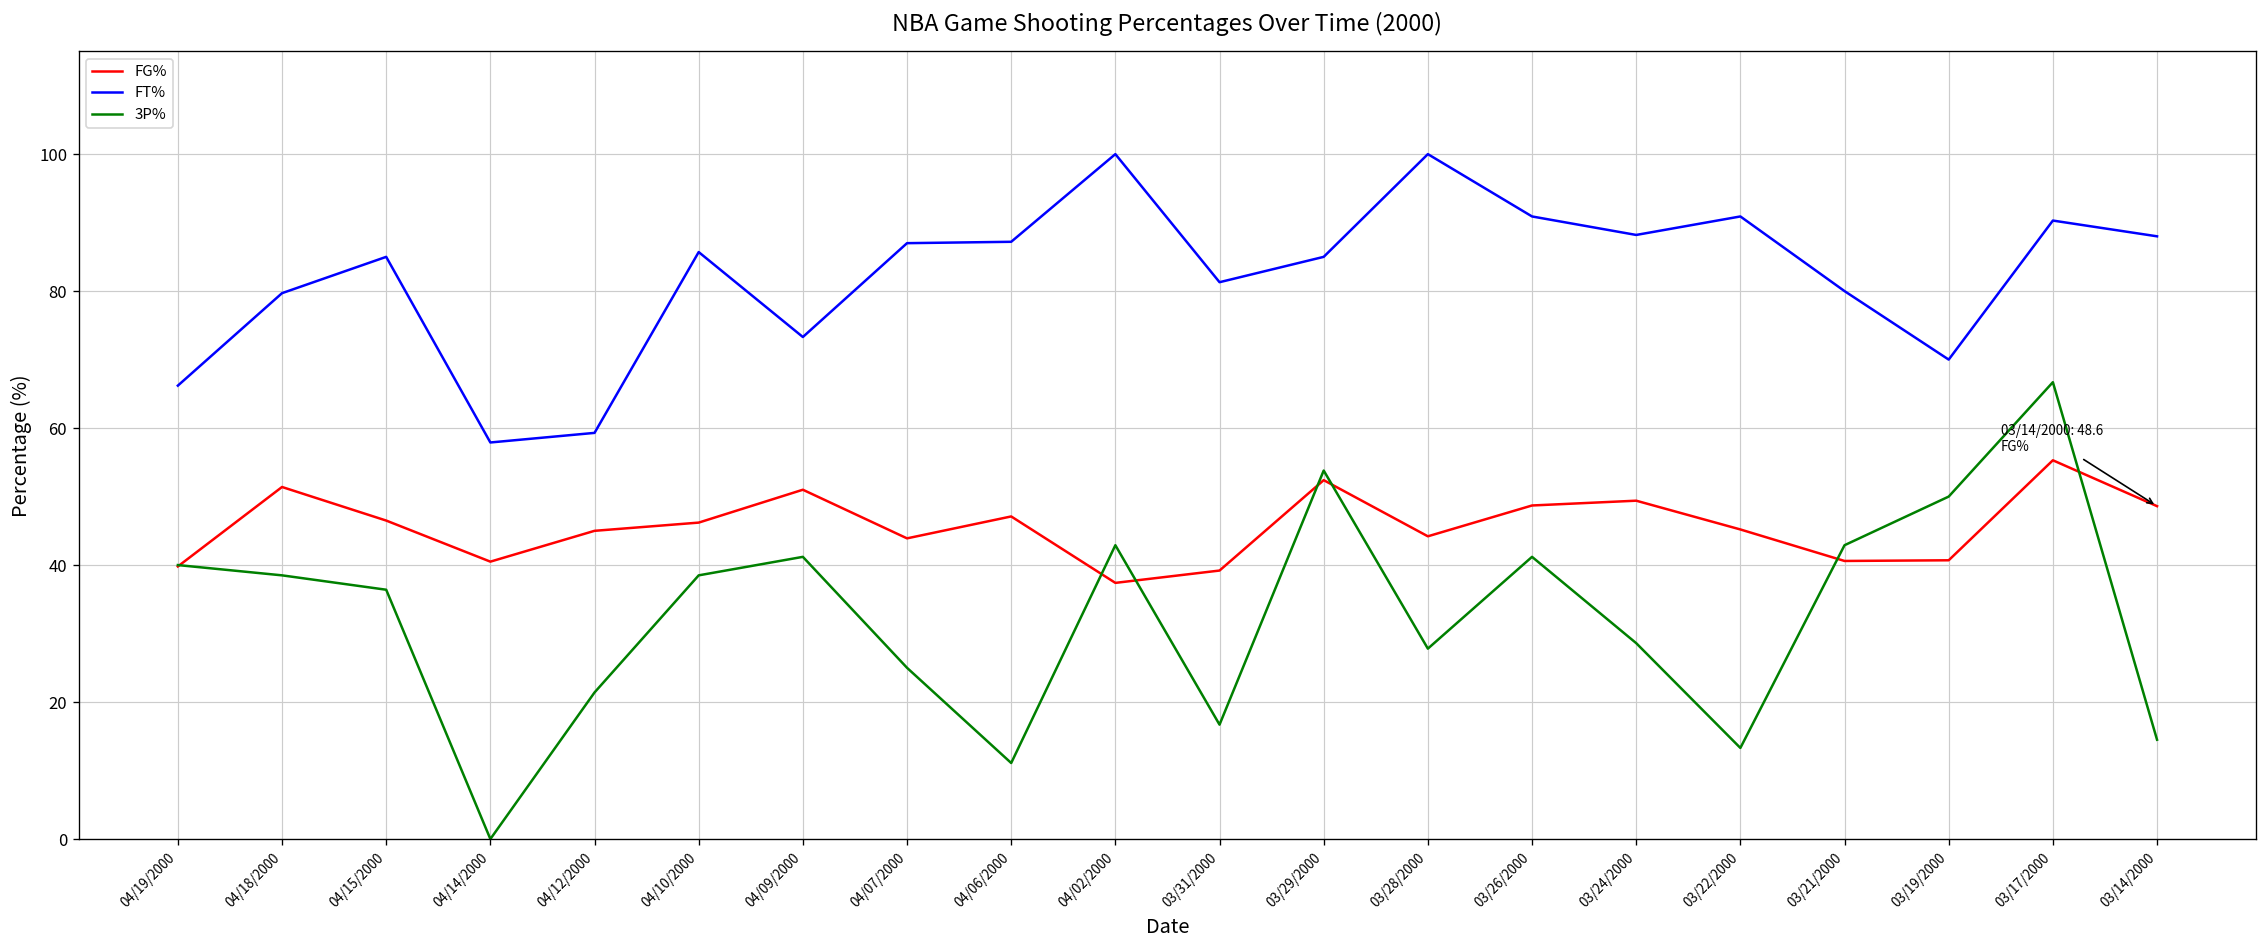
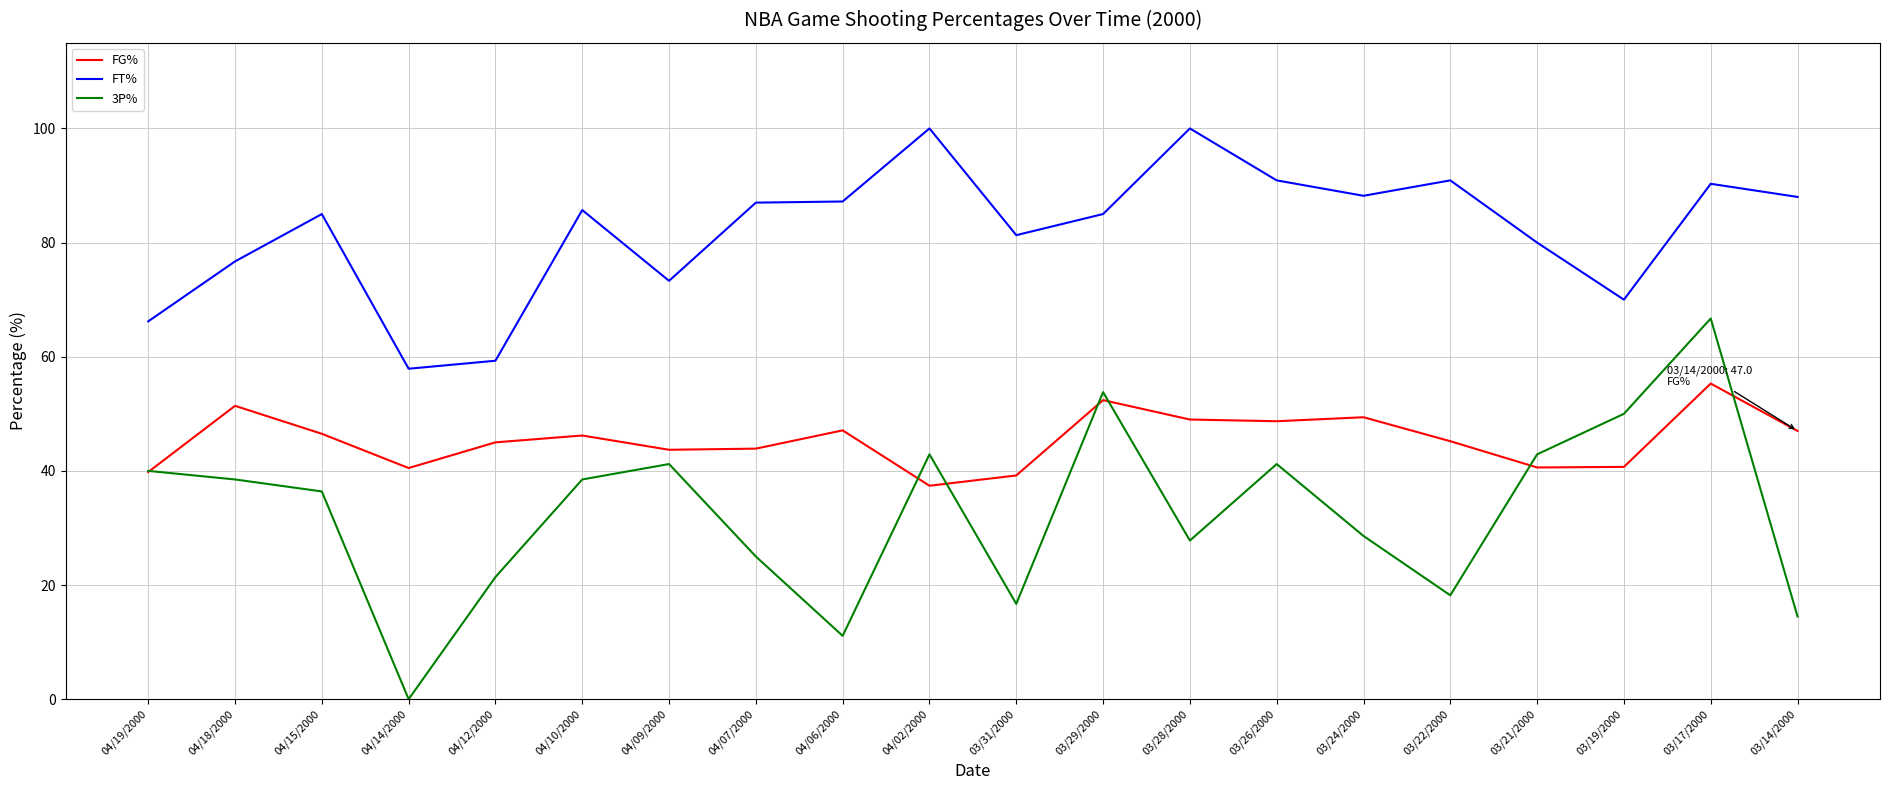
FT%, 04/18/2000: 80 -> 77
FG%, 04/09/2000: 51 -> 44
FG%, 03/28/2000: 44 -> 49
3P%, 03/22/2000: 13 -> 18
FG%, 03/14/2000: 48.6 -> 47.0
